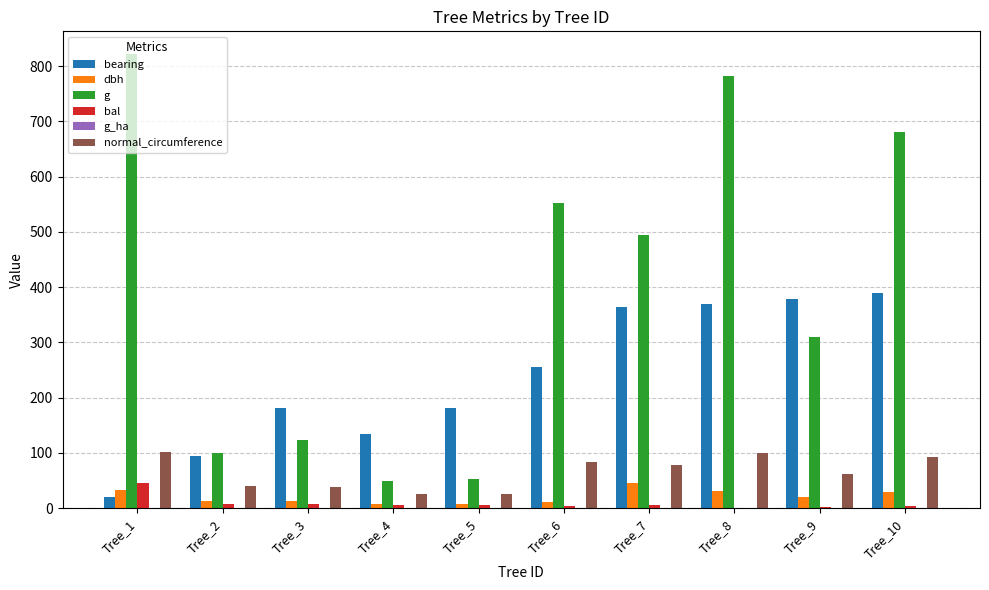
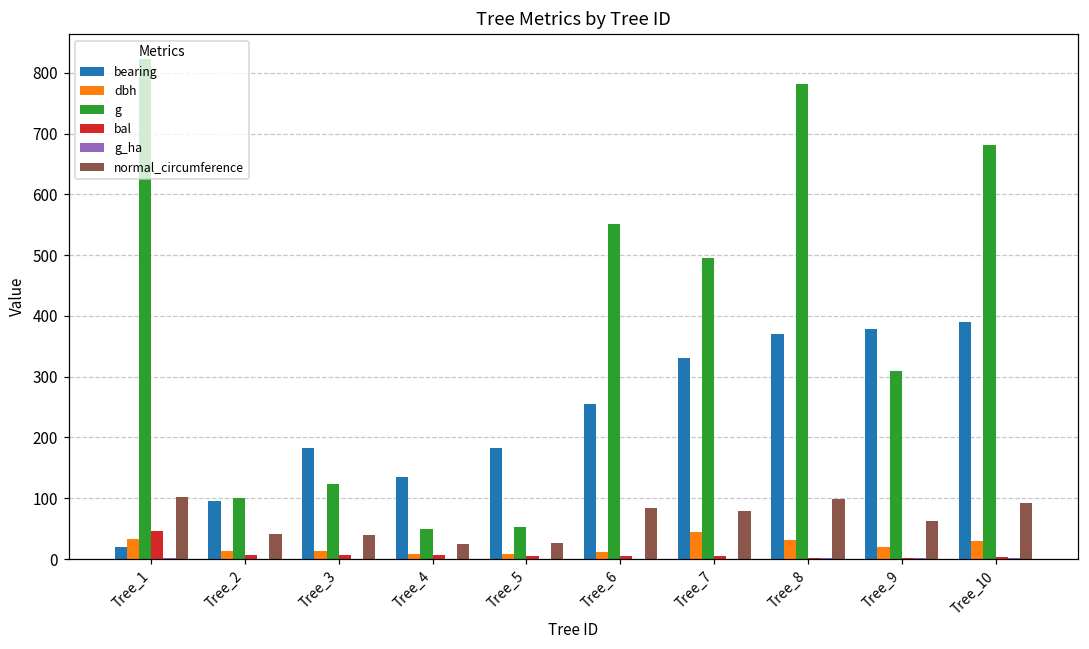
bearing, Tree_7: 360 -> 330
